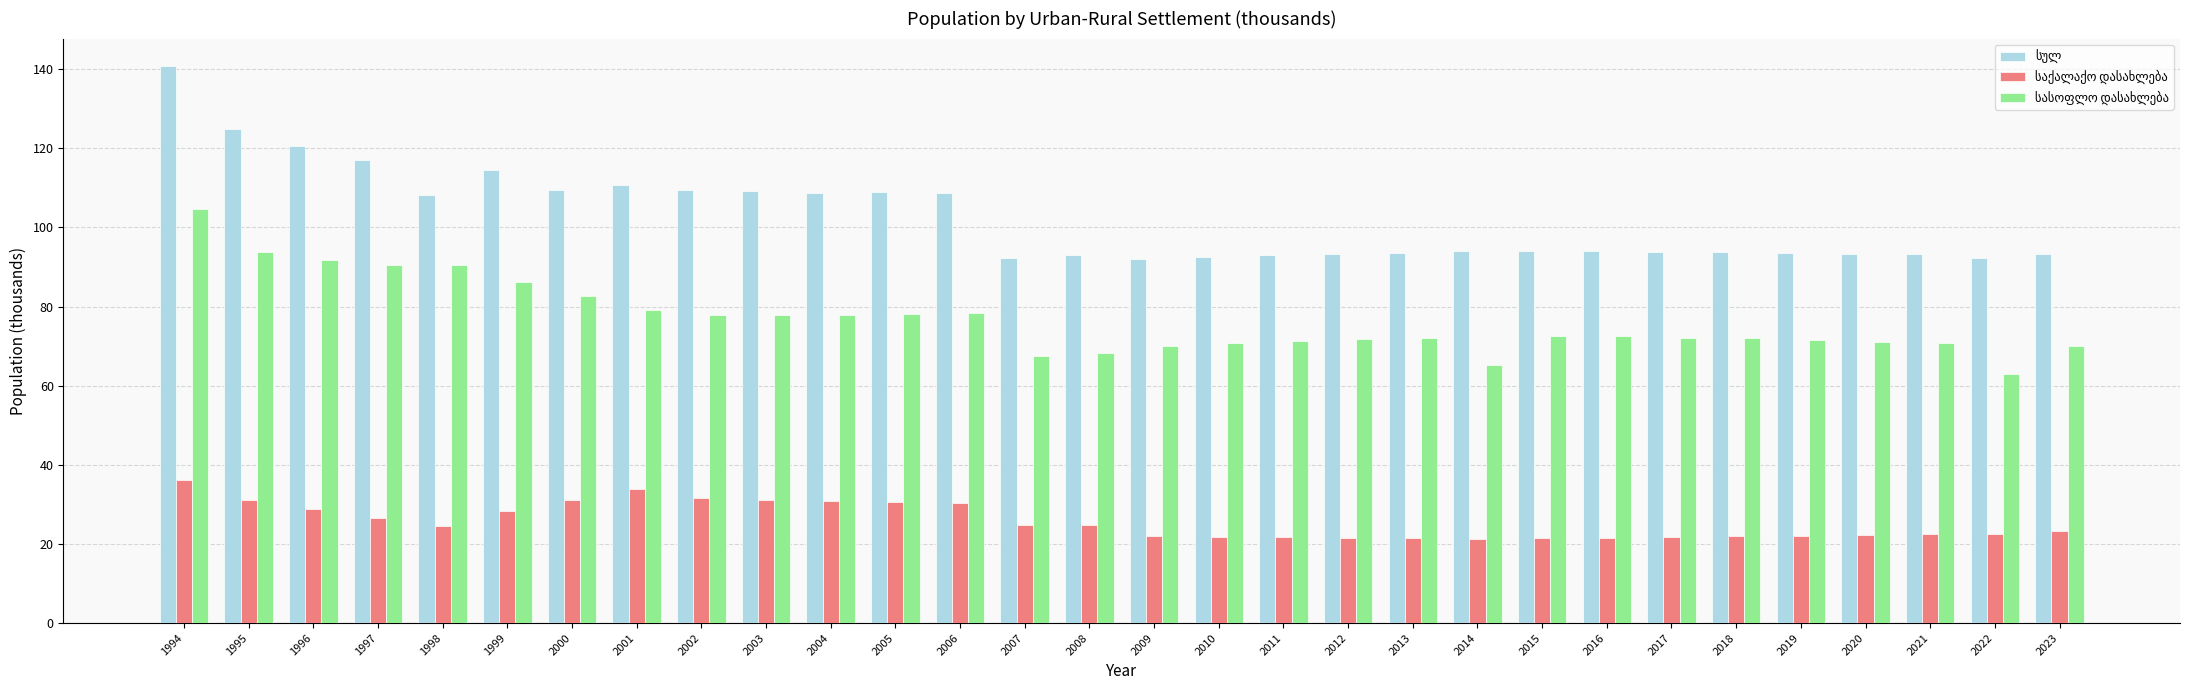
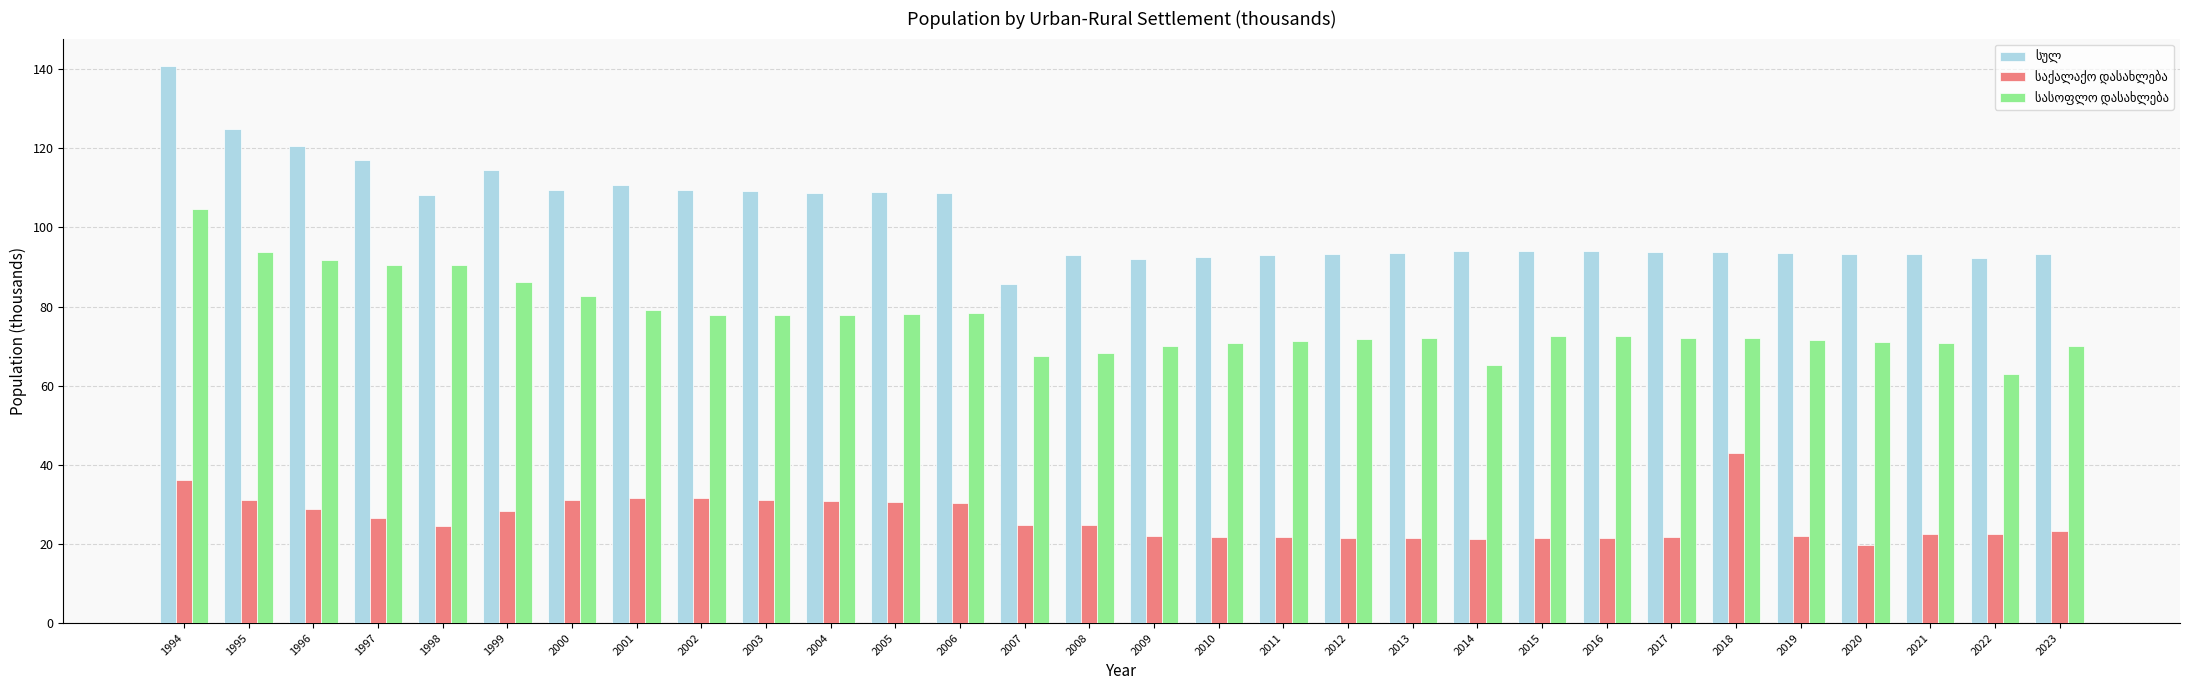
საქალაქო დასახლება, 2001: 34 -> 32
სულ, 2007: 92 -> 86
საქალაქო დასახლება, 2018: 22 -> 43
საქალაქო დასახლება, 2020: 22 -> 20
